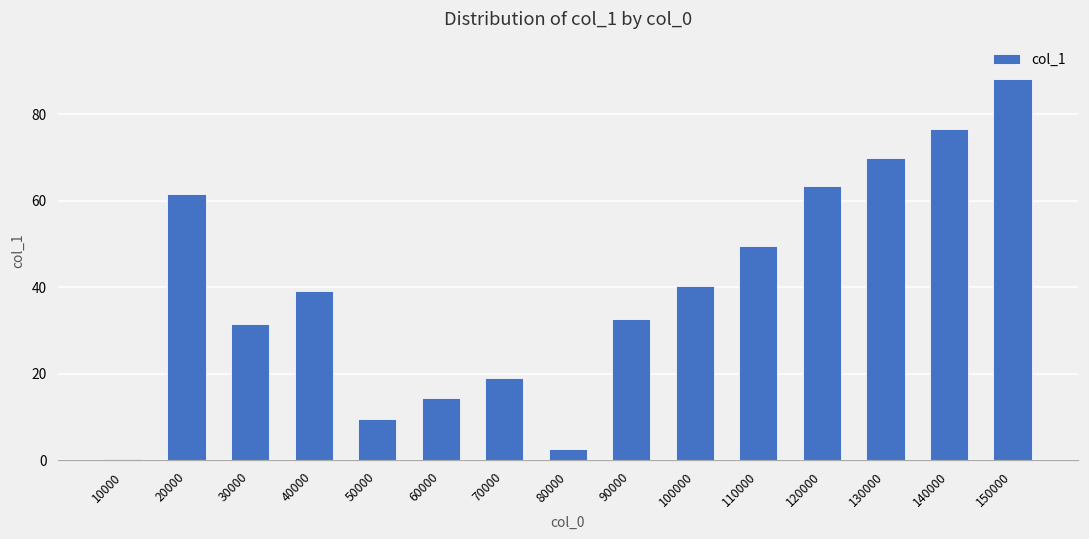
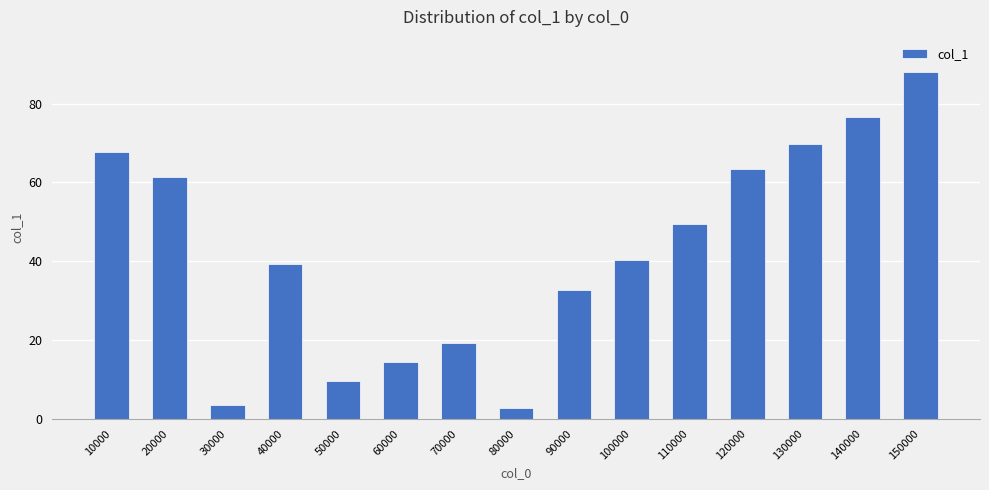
10000: 0 -> 68
30000: 32 -> 4
